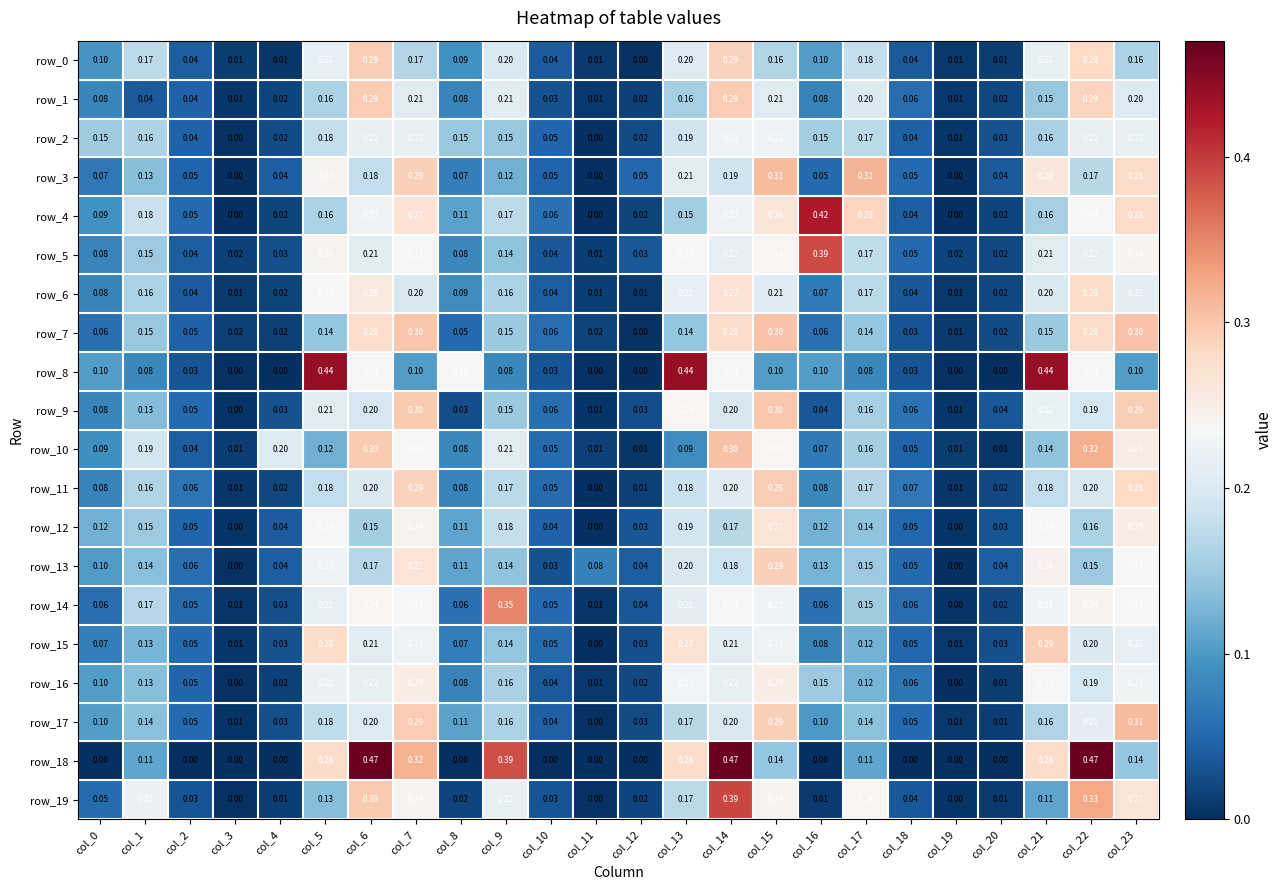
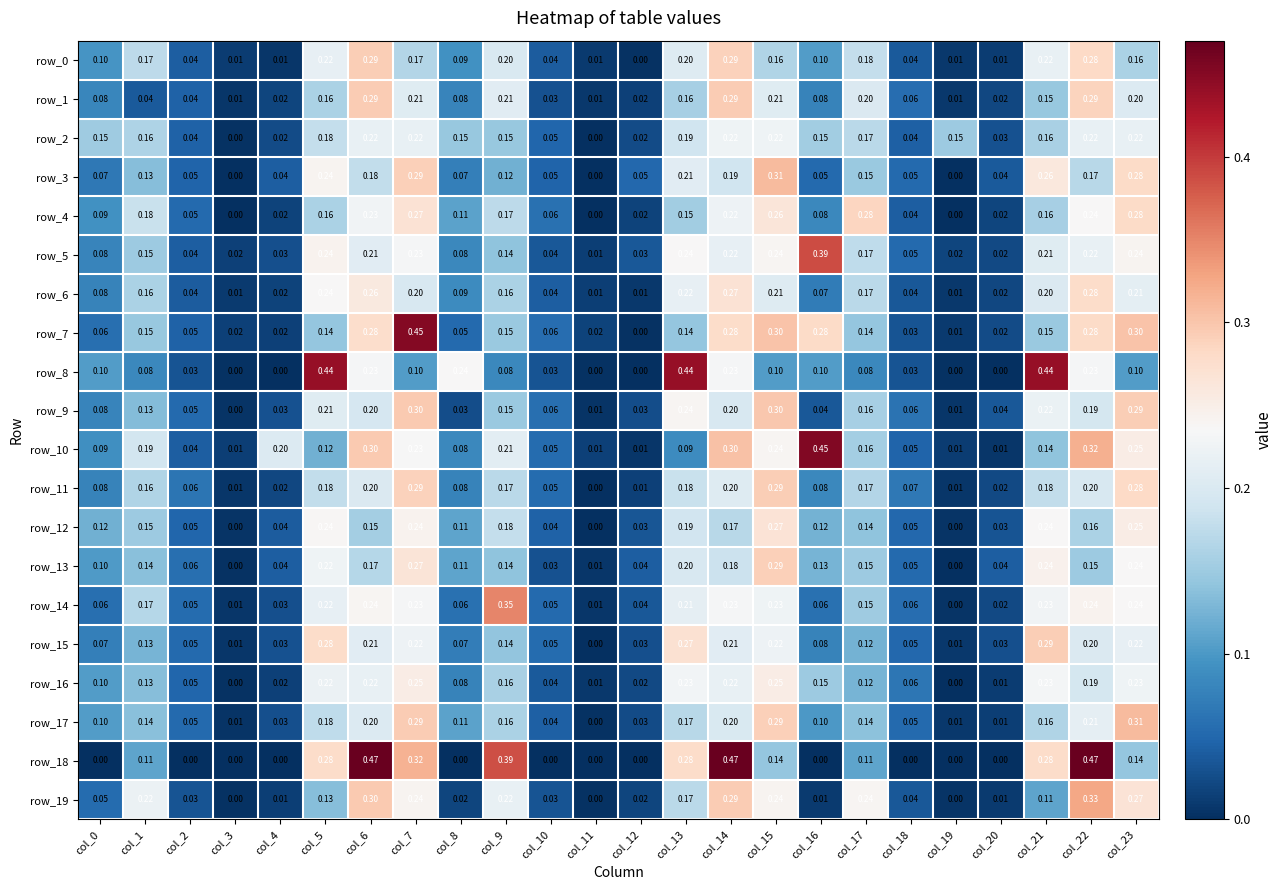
row_2, col_19: 0.01 -> 0.15
row_3, col_17: 0.31 -> 0.15
row_4, col_16: 0.42 -> 0.08
row_7, col_7: 0.30 -> 0.45
row_7, col_16: 0.06 -> 0.28
row_10, col_16: 0.07 -> 0.45
row_13, col_11: 0.08 -> 0.01
row_19, col_14: 0.39 -> 0.29
